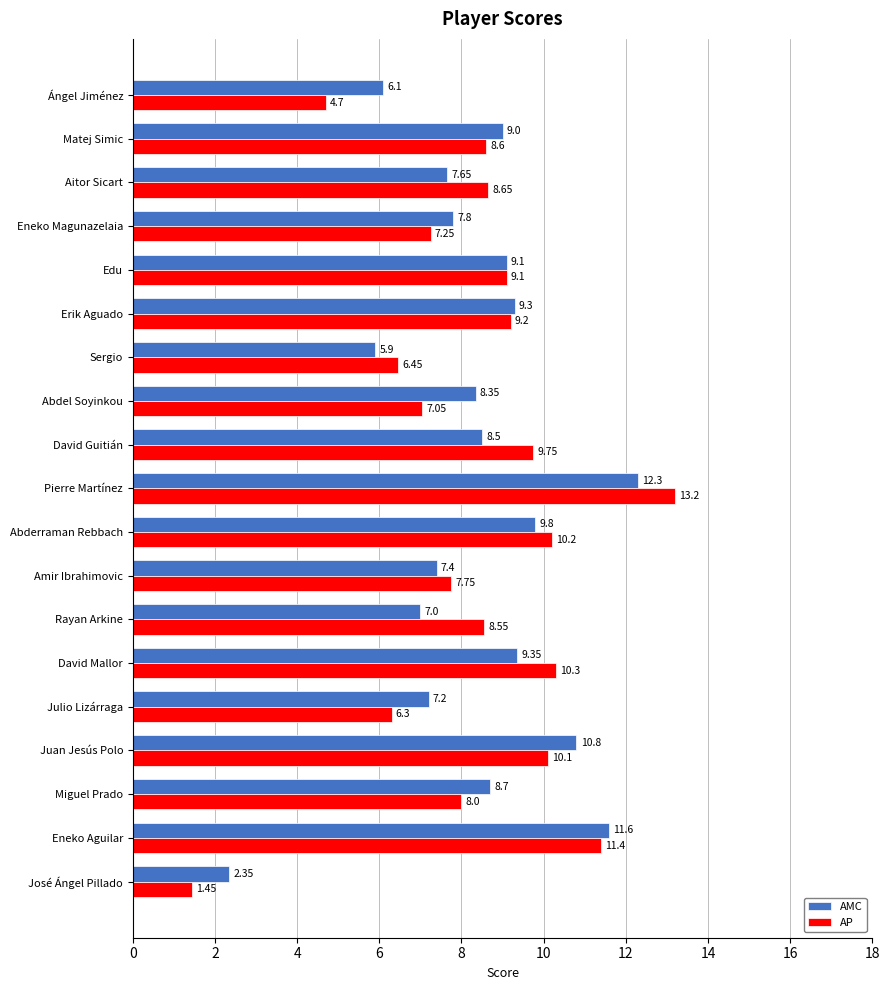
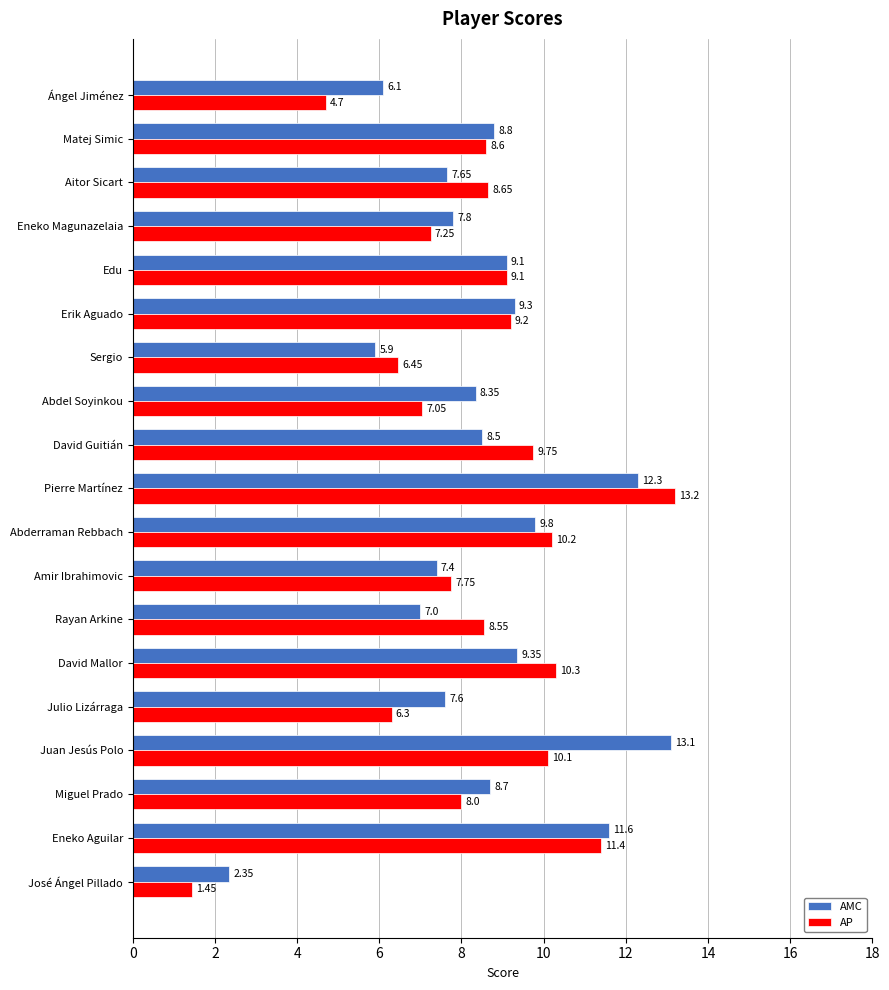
AMC, Matej Simic: 9.0 -> 8.8
AMC, Julio Lizárraga: 7.2 -> 7.6
AMC, Juan Jesús Polo: 10.8 -> 13.1
